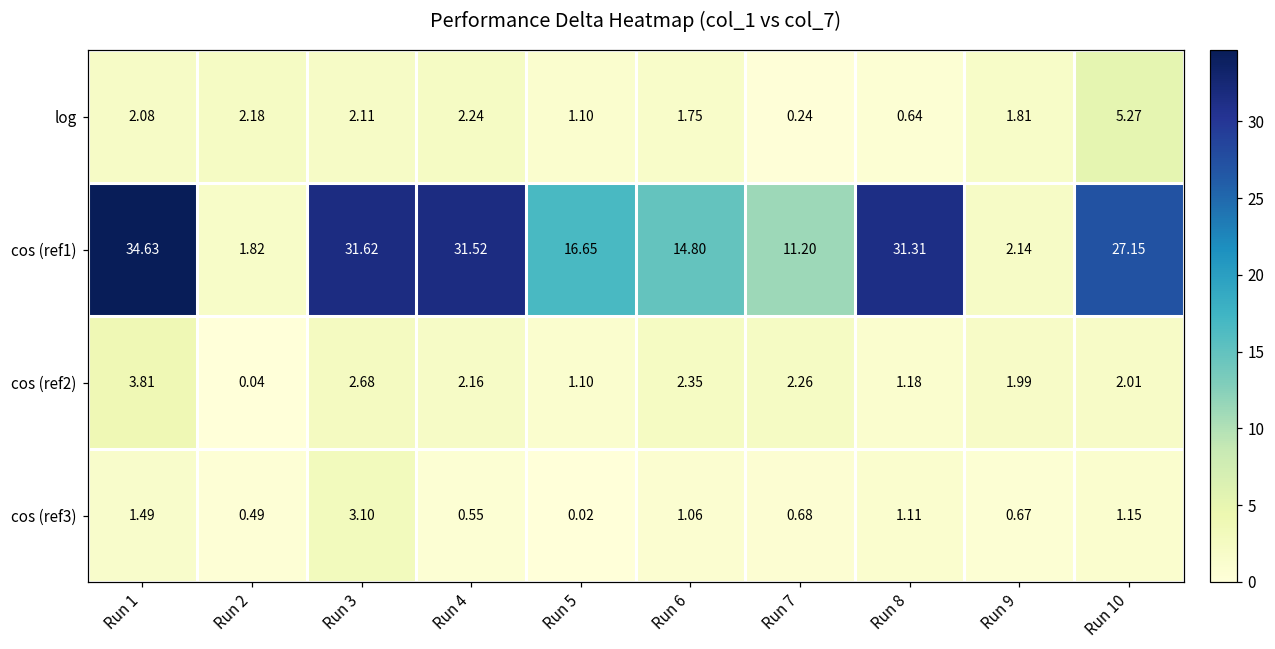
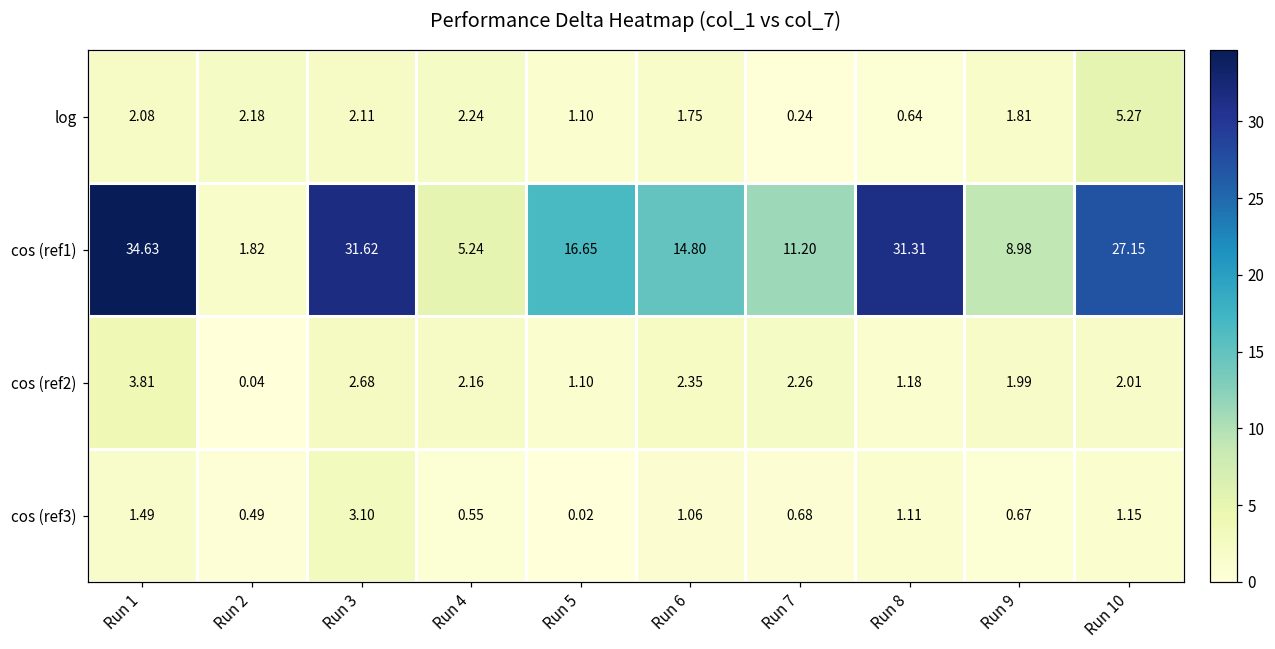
cos (ref1), Run 4: 31.52 -> 5.24
cos (ref1), Run 9: 2.14 -> 8.98
